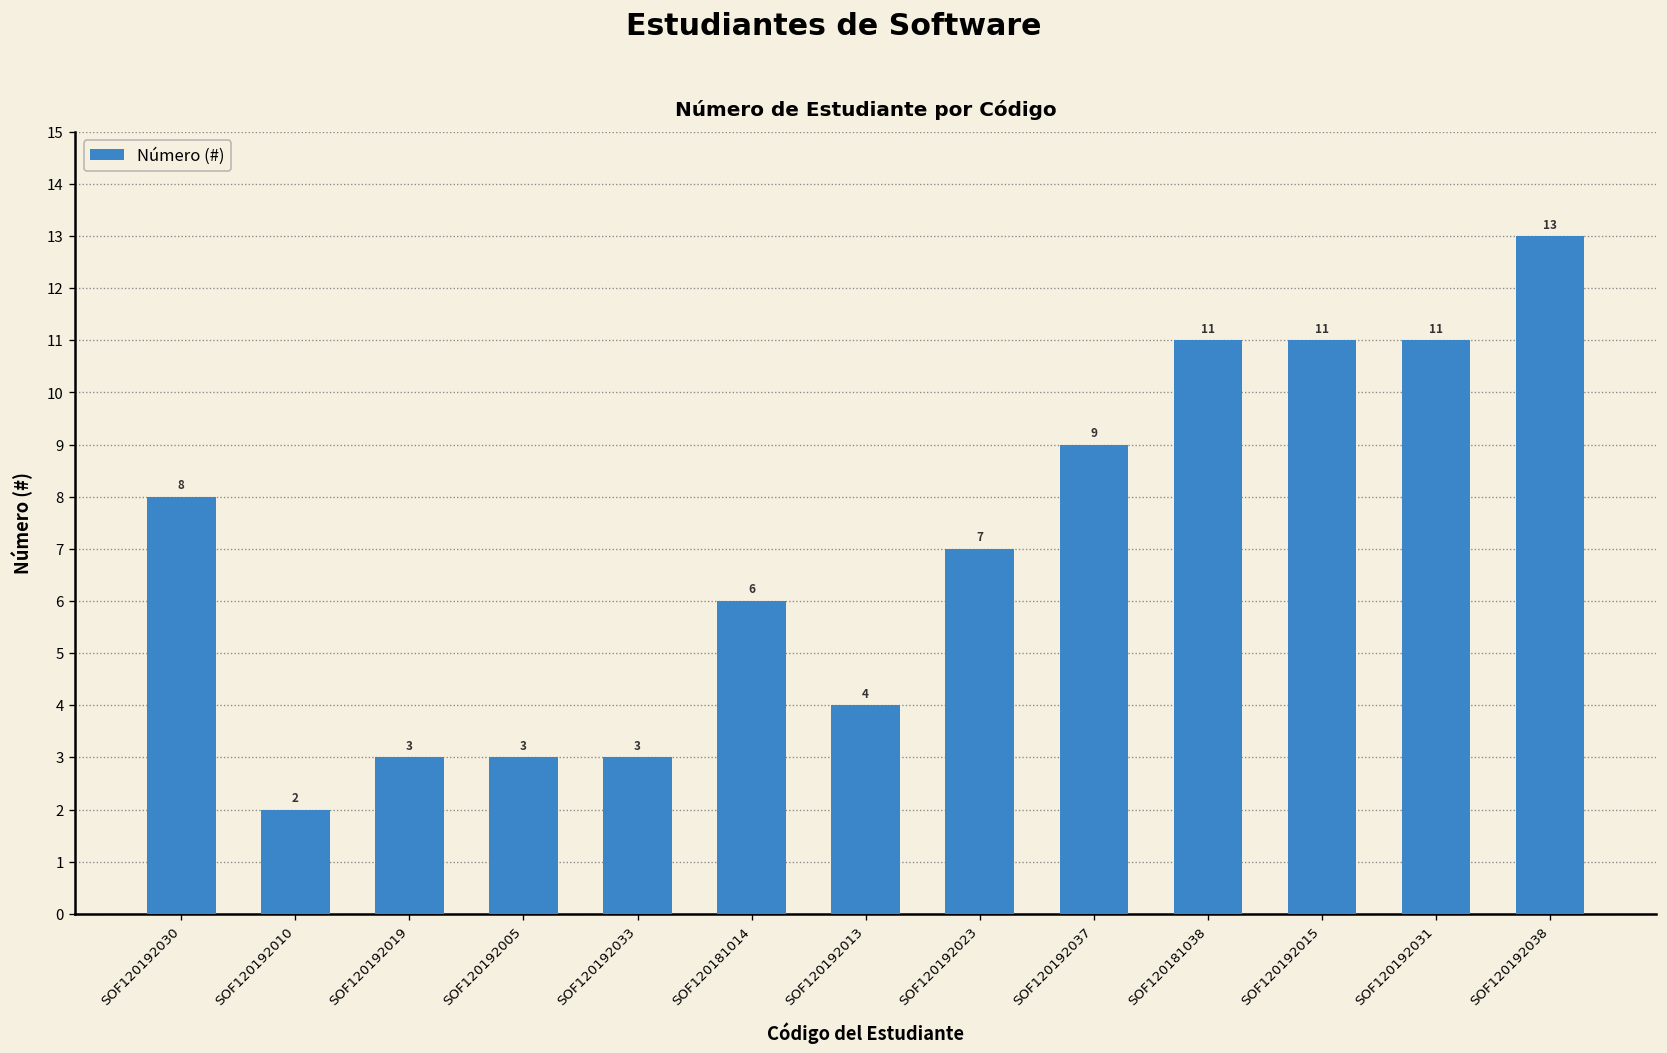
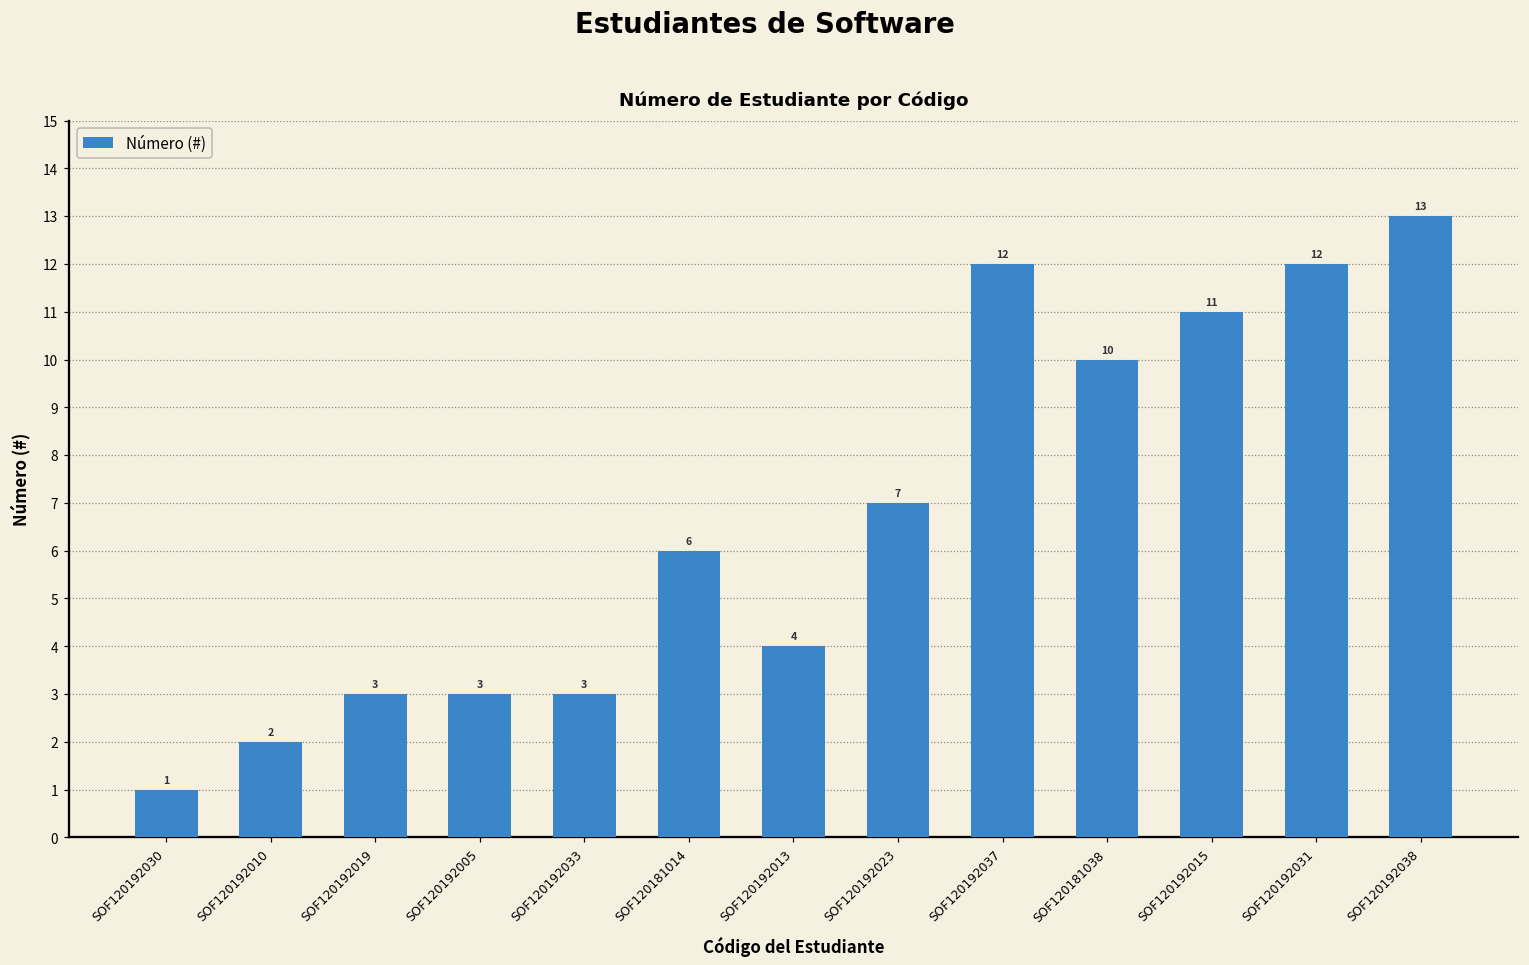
SOF120192030: 8 -> 1
SOF120192037: 9 -> 12
SOF120181038: 11 -> 10
SOF120192031: 11 -> 12
